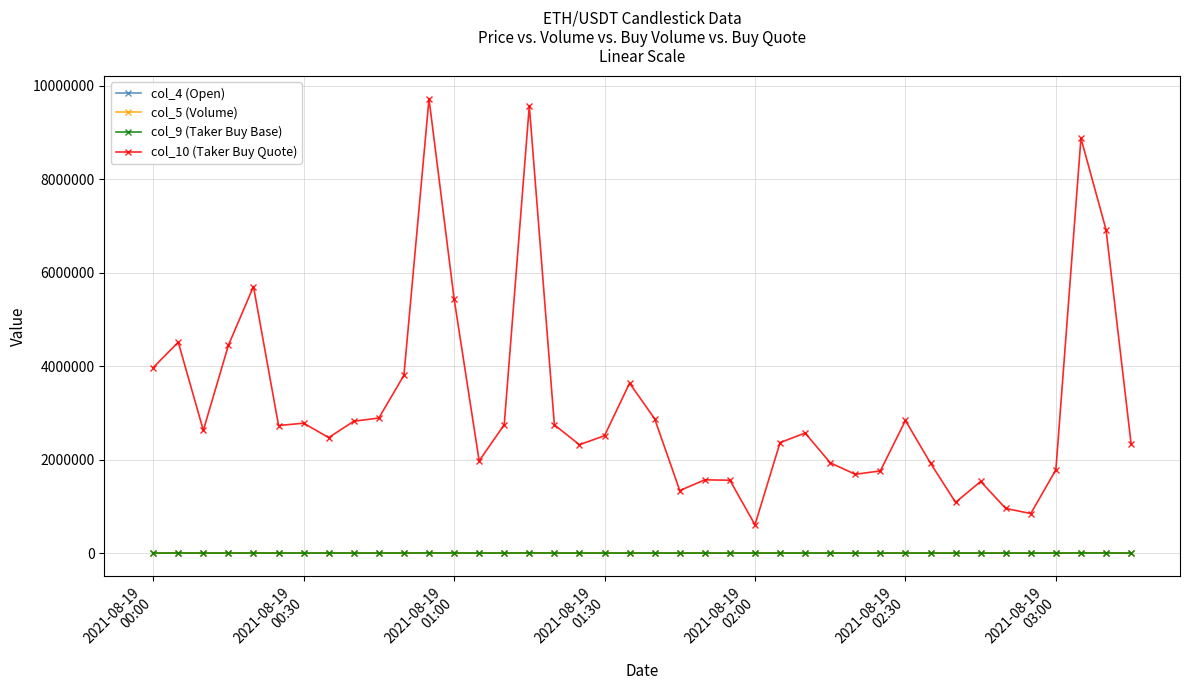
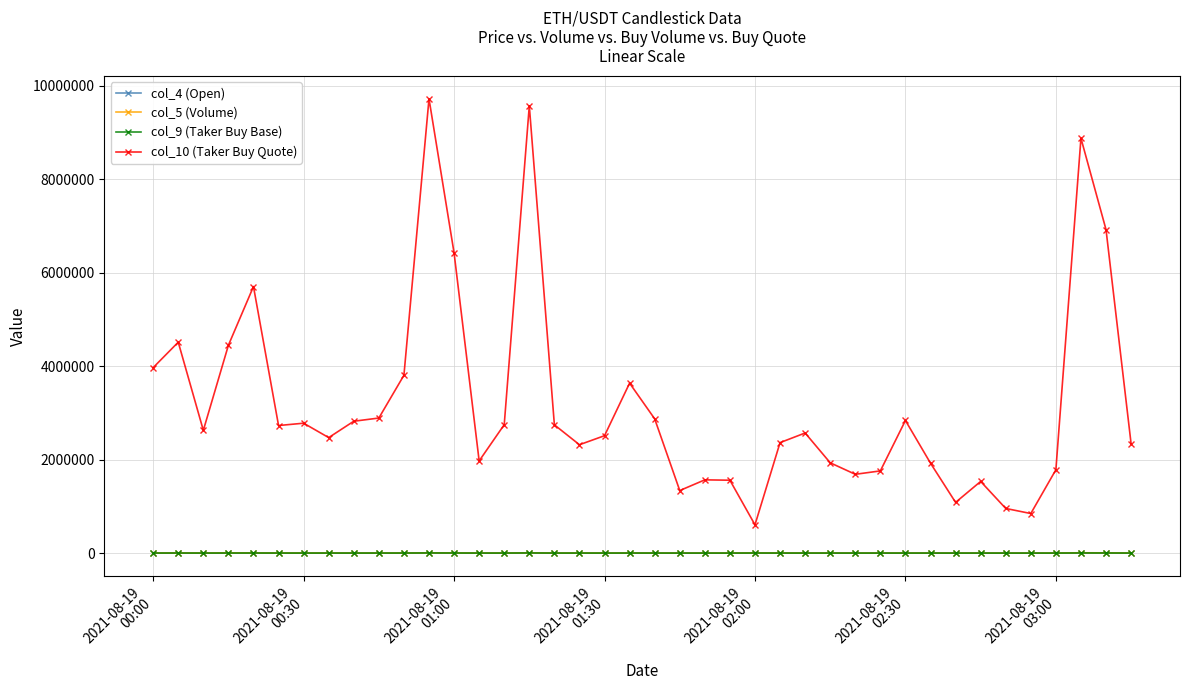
col_10 (Taker Buy Quote), 2021-08-19 01:00: 5400000 -> 6400000
